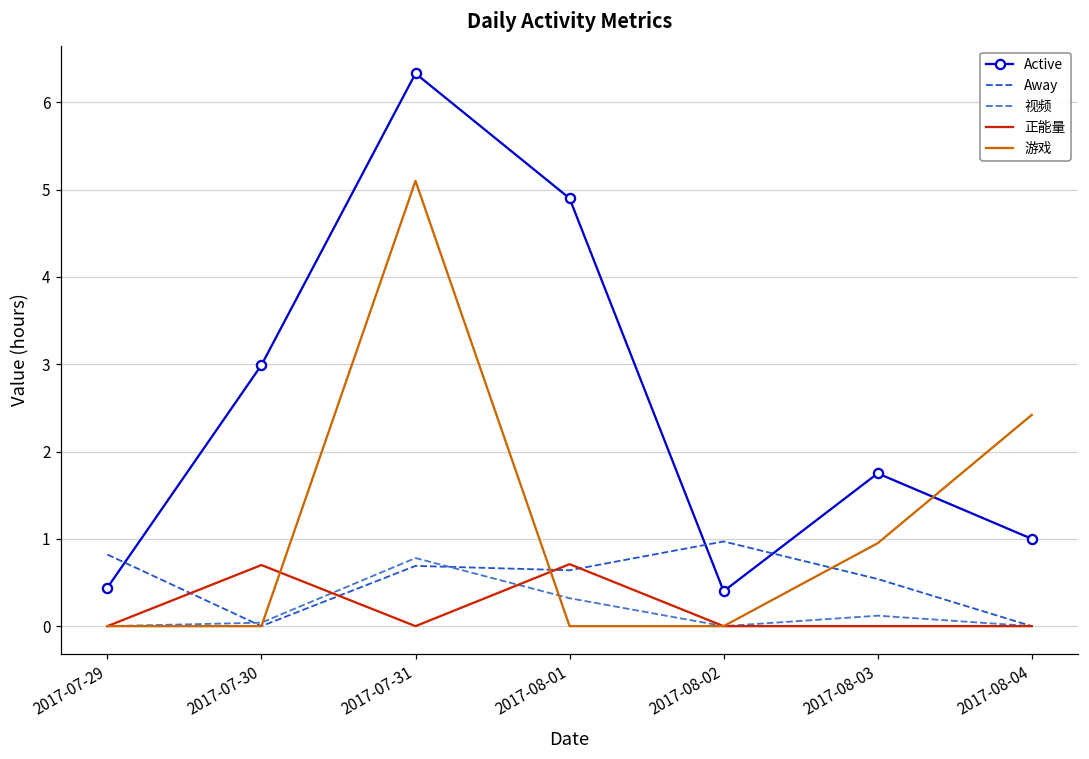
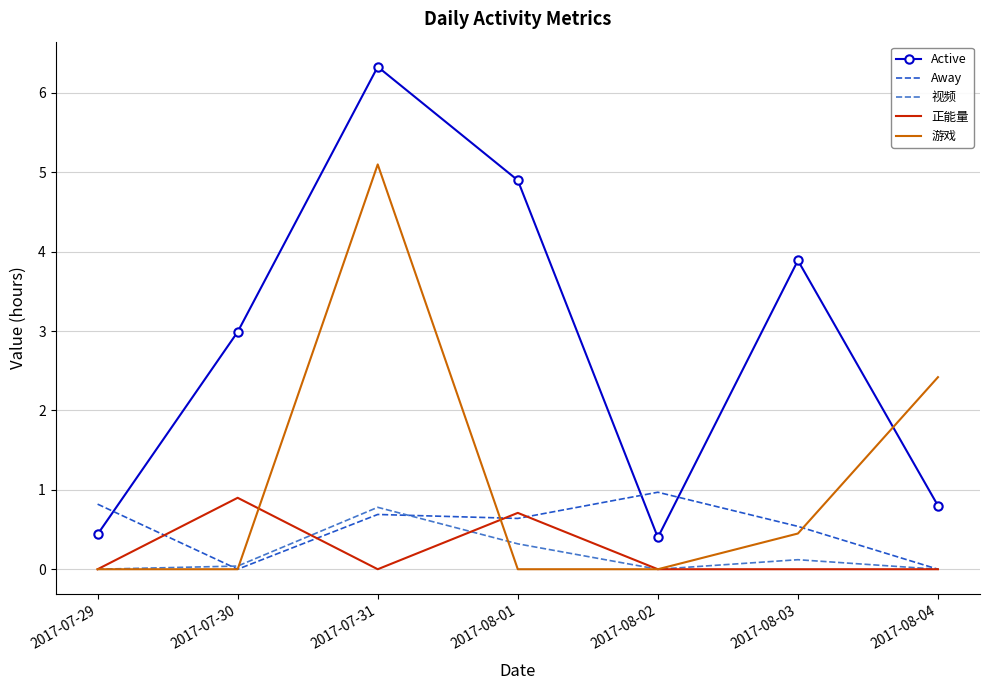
正能量, 2017-07-30: 0.7 -> 0.9
Active, 2017-08-03: 1.8 -> 3.9
游戏, 2017-08-03: 1.0 -> 0.5
Active, 2017-08-04: 1.0 -> 0.8
